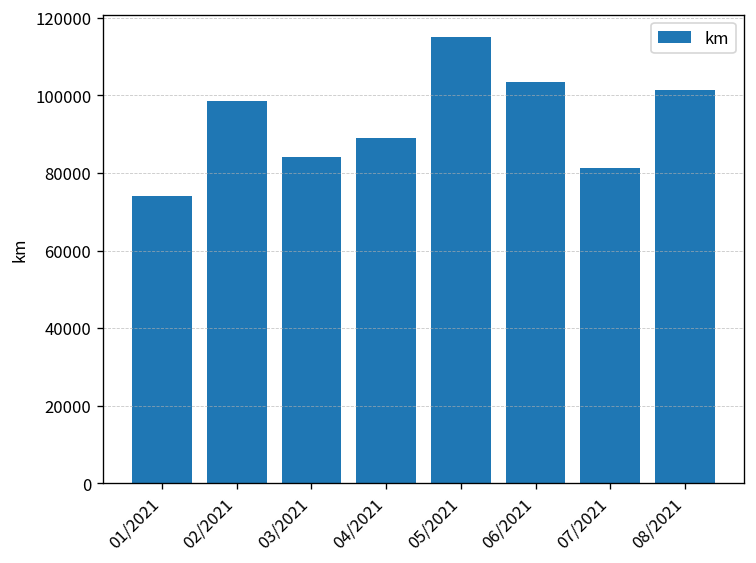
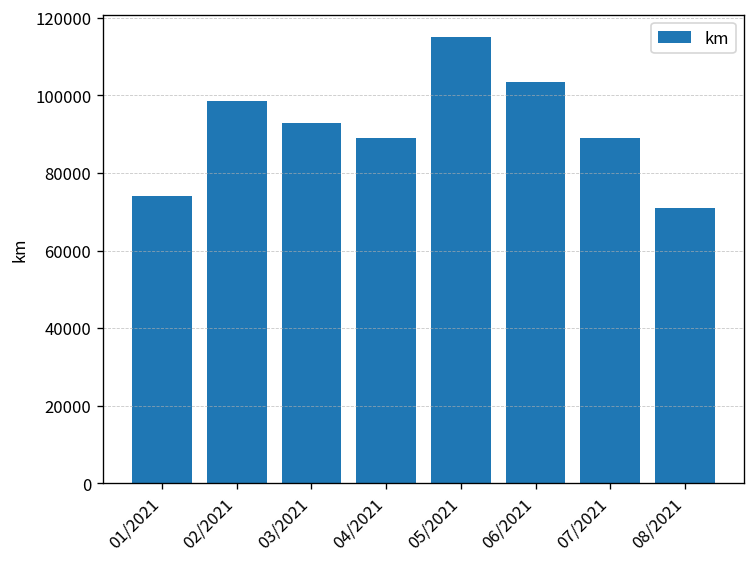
03/2021: 84000 -> 93000
07/2021: 81000 -> 89000
08/2021: 101000 -> 71000
